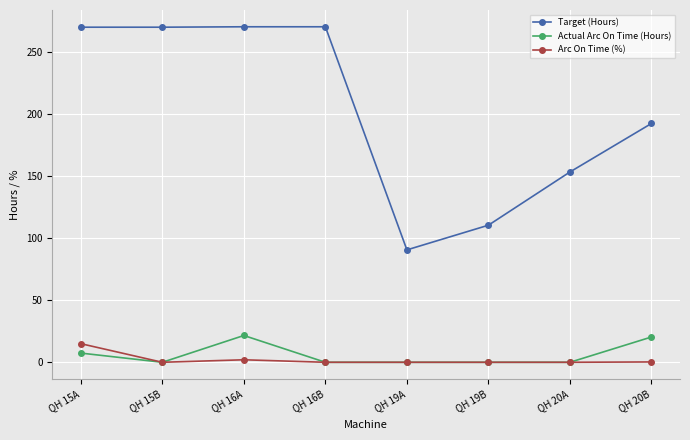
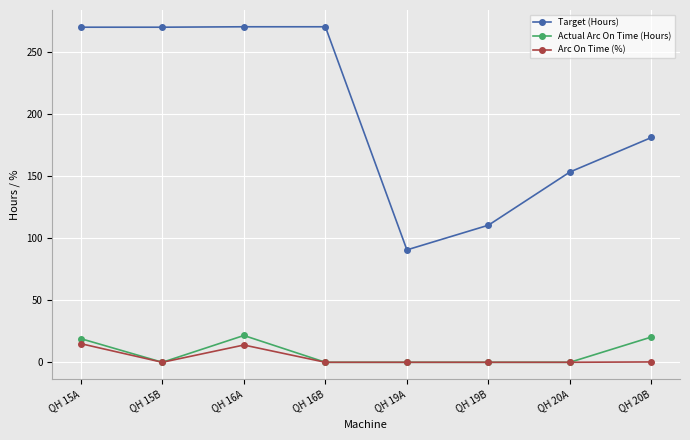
Actual Arc On Time (Hours), QH 15A: 7 -> 19
Arc On Time (%), QH 16A: 2 -> 14
Target (Hours), QH 20B: 193 -> 181
